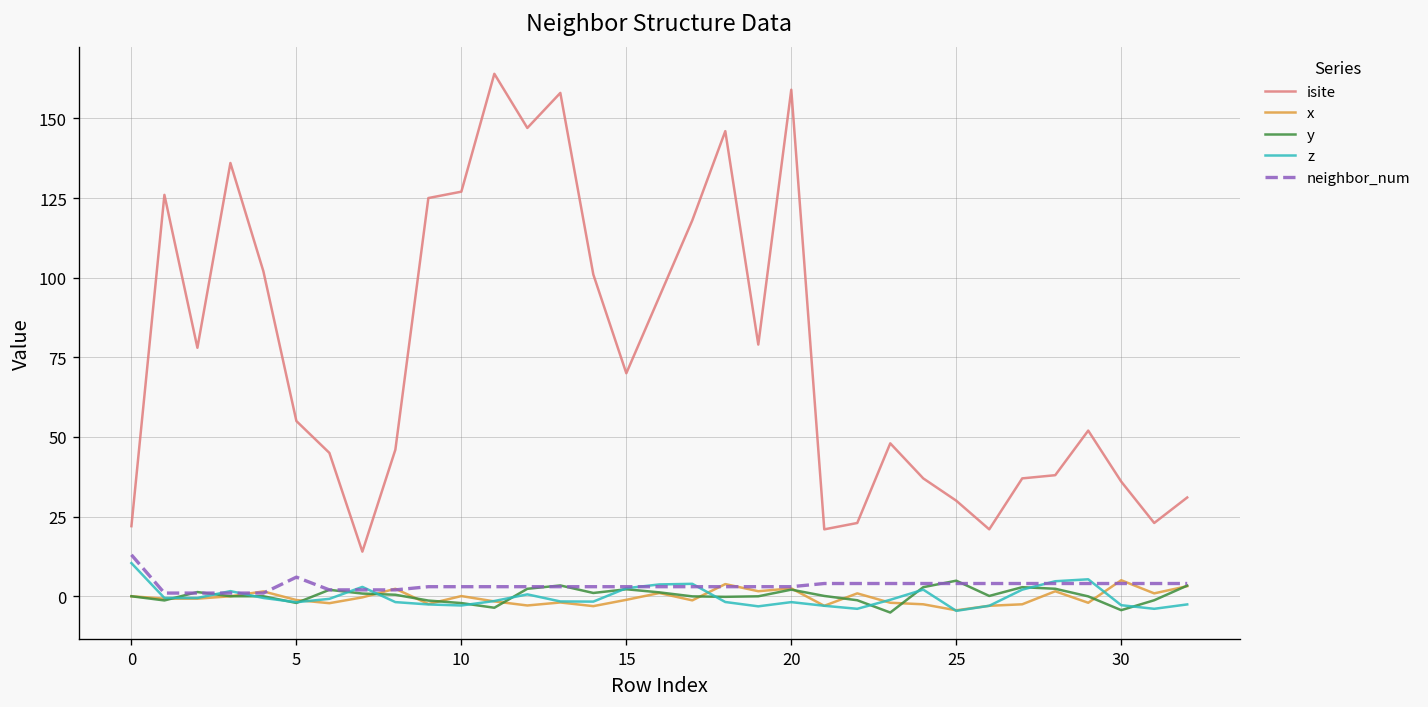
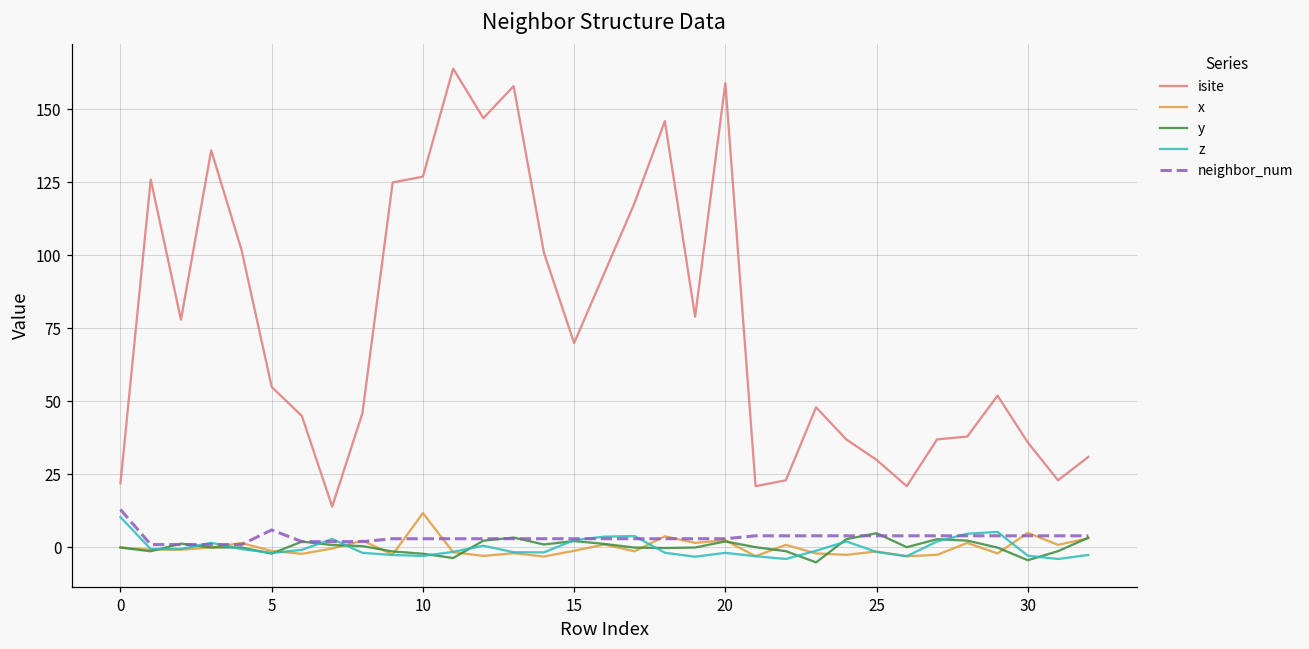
x, 10: 0 -> 12
x, 25: -4 -> -1
z, 25: -5 -> -2
